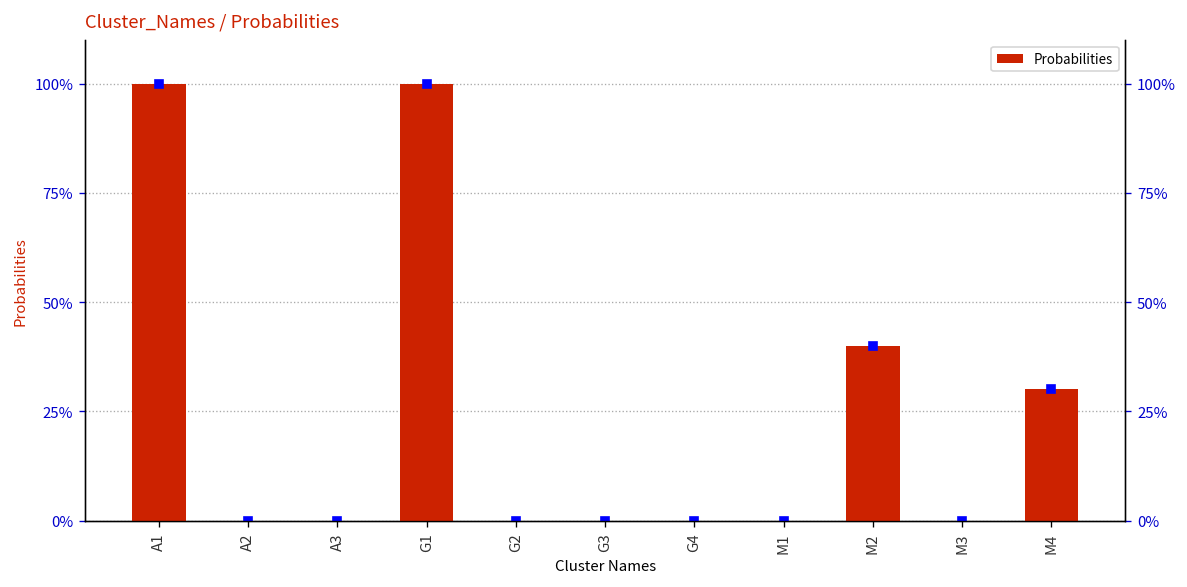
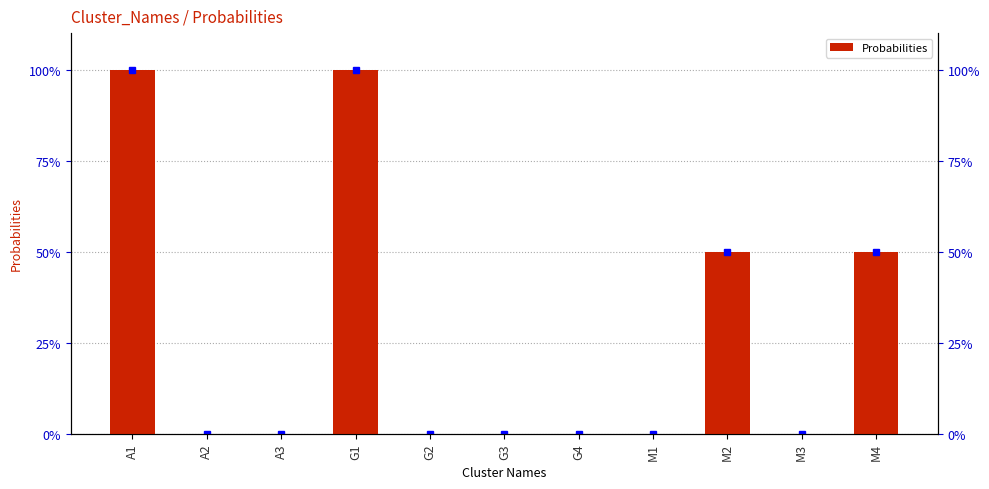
Probabilities, M2: 40% -> 50%
Probabilities, M4: 30% -> 50%
